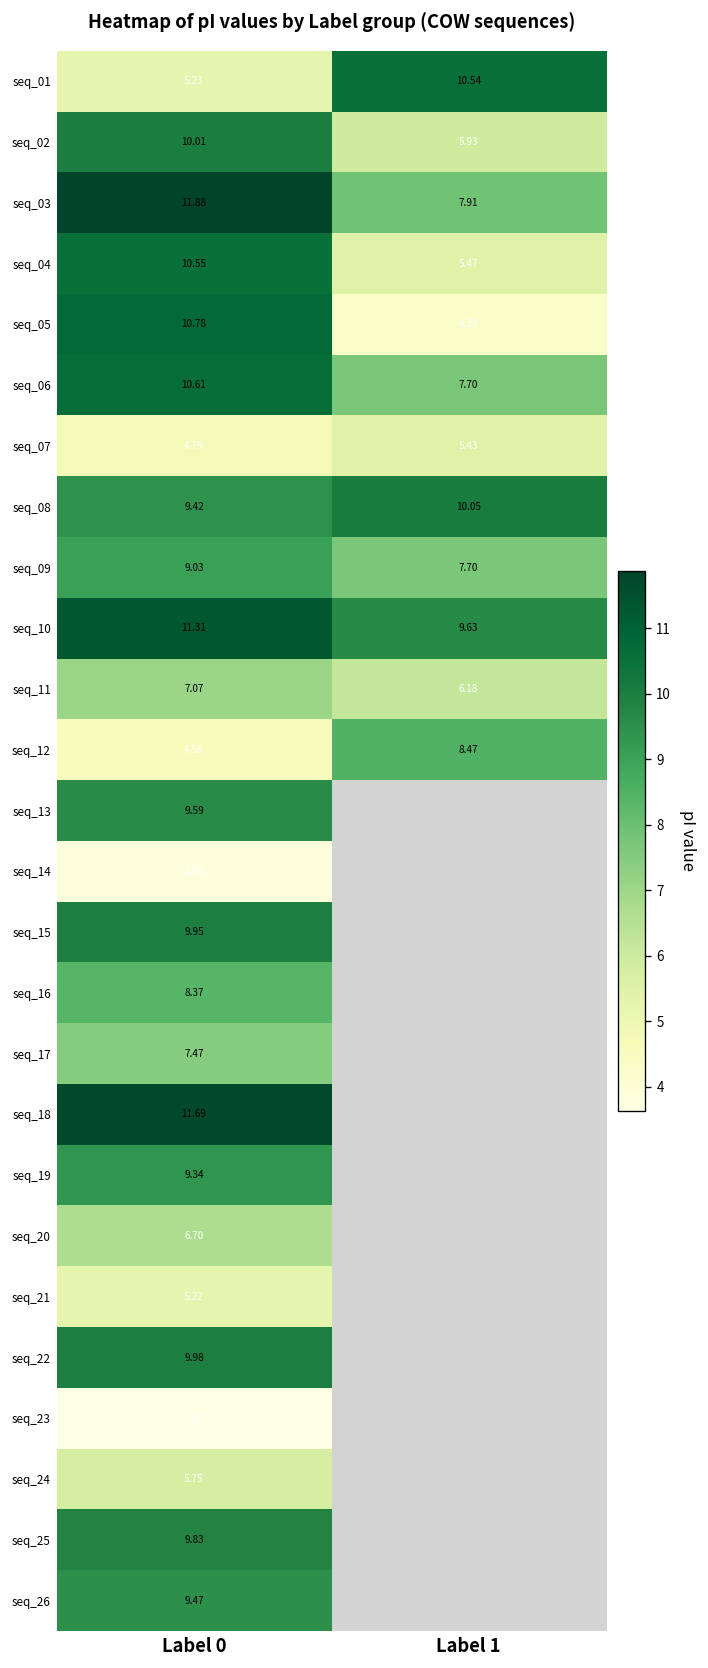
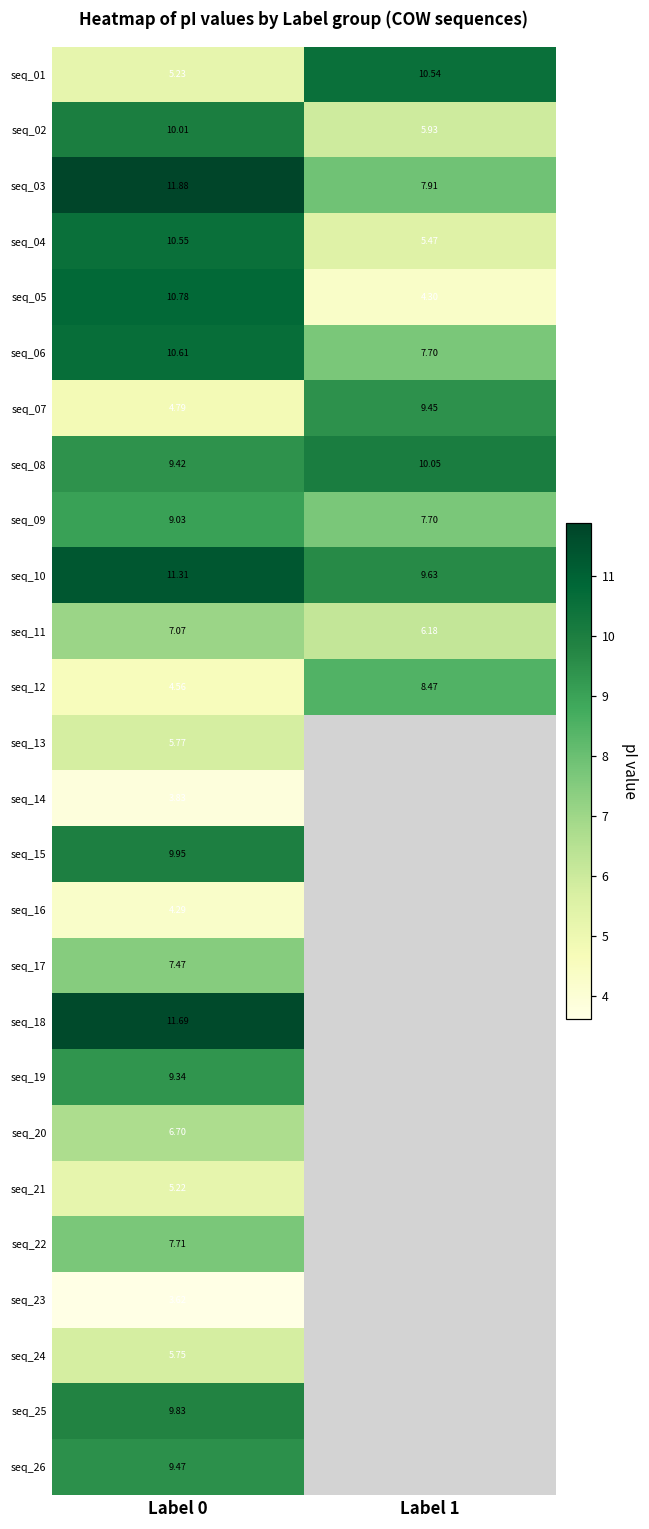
seq_07, Label 1: 5.43 -> 9.45
seq_13, Label 0: 9.59 -> 5.77
seq_16, Label 0: 8.37 -> 4.29
seq_22, Label 0: 9.98 -> 7.71
